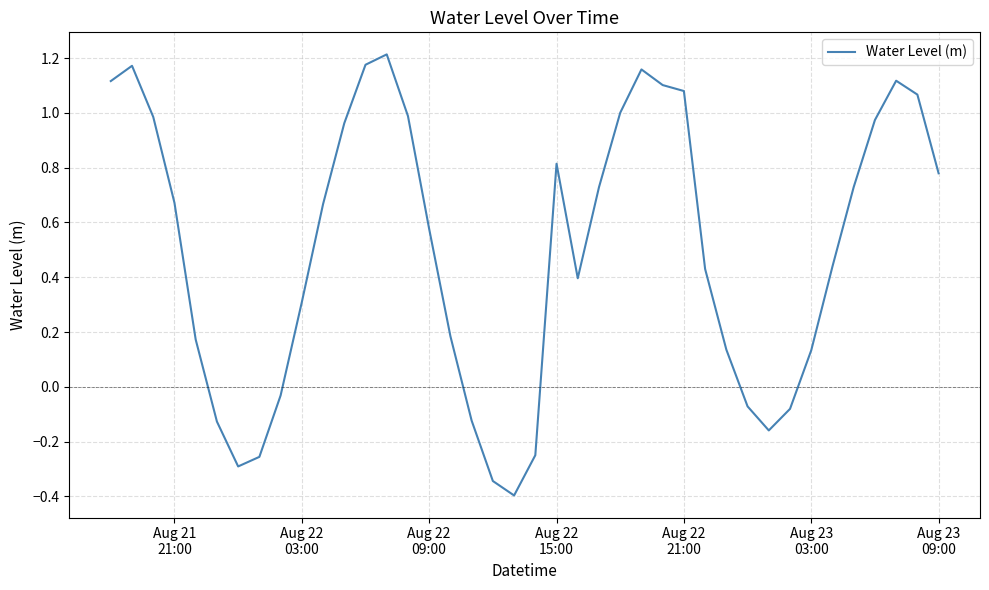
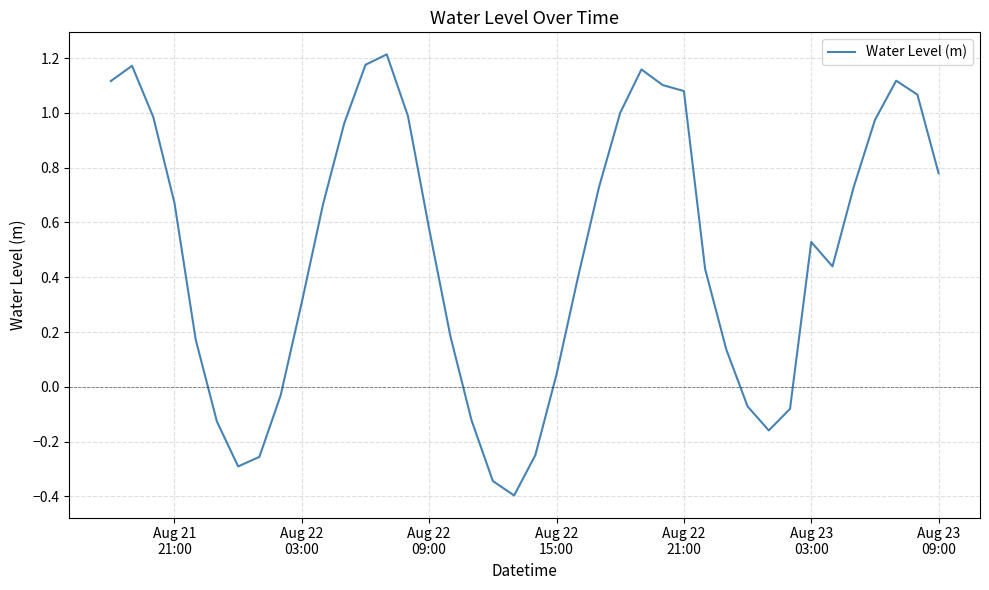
Aug 22 15:00: 0.81 -> 0.05
Aug 23 03:00: 0.13 -> 0.53
